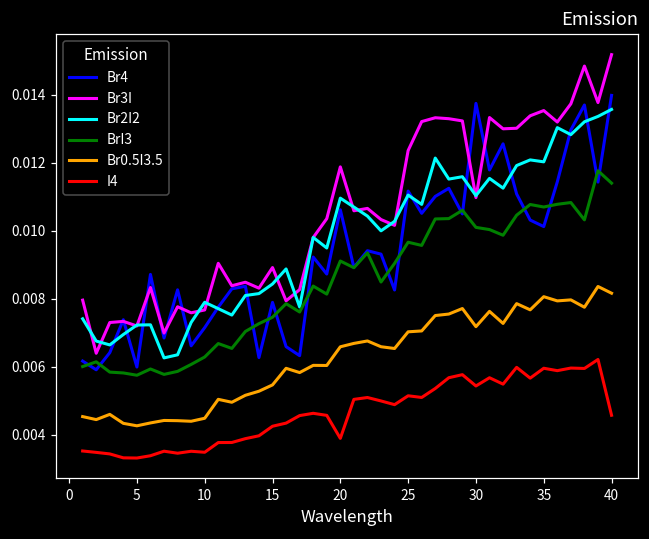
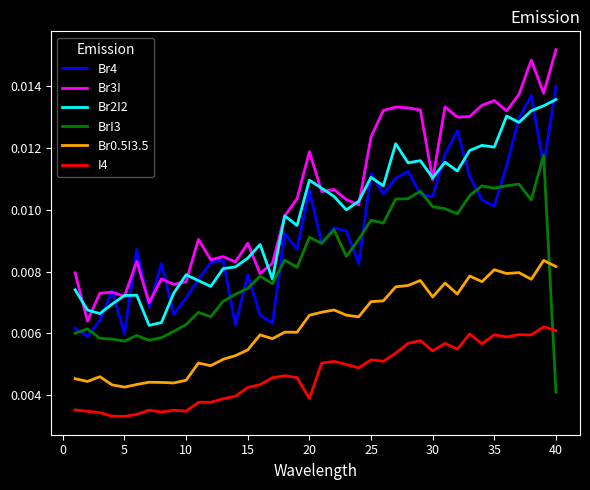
Br4, 30: 0.0137 -> 0.0104
BrI3, 40: 0.0114 -> 0.0041
I4, 40: 0.0046 -> 0.0061
